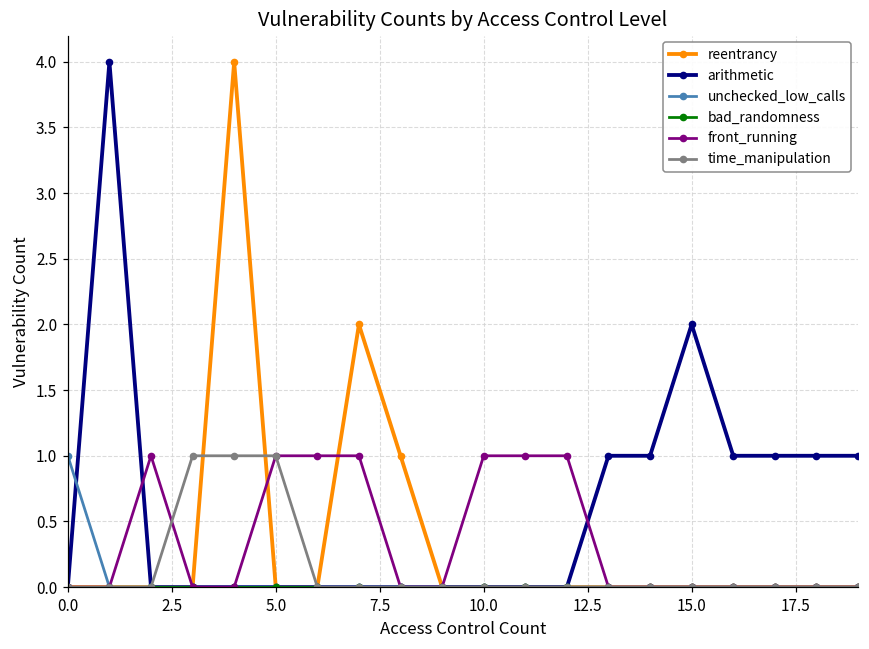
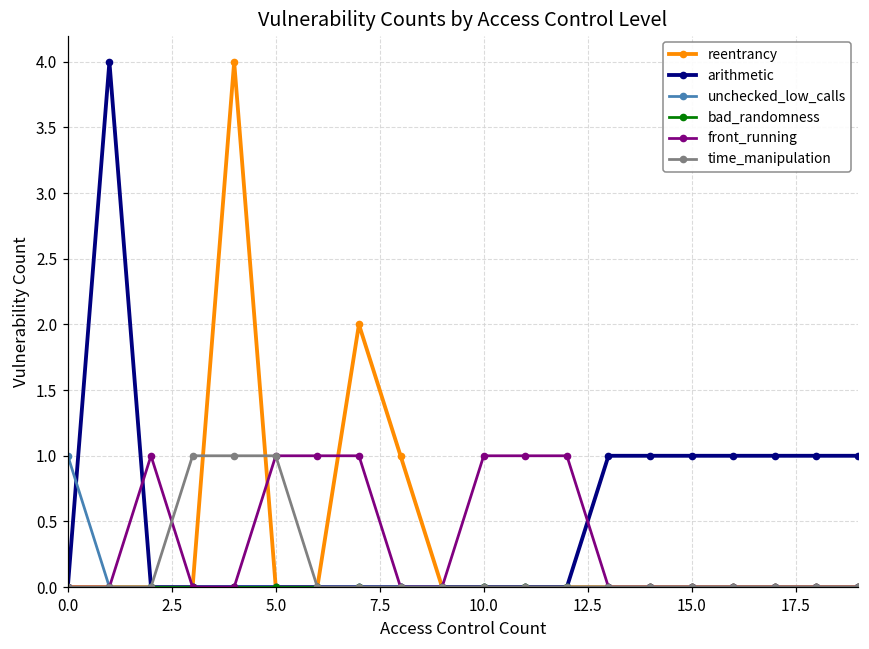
arithmetic, 15.0: 2 -> 1
